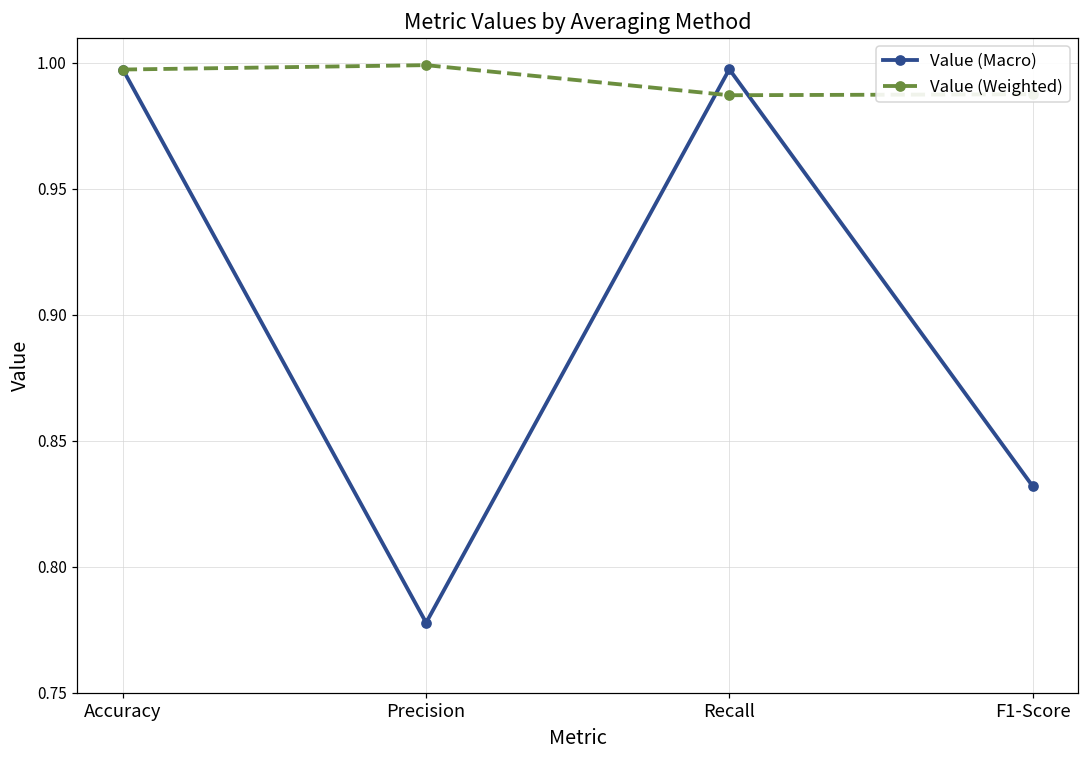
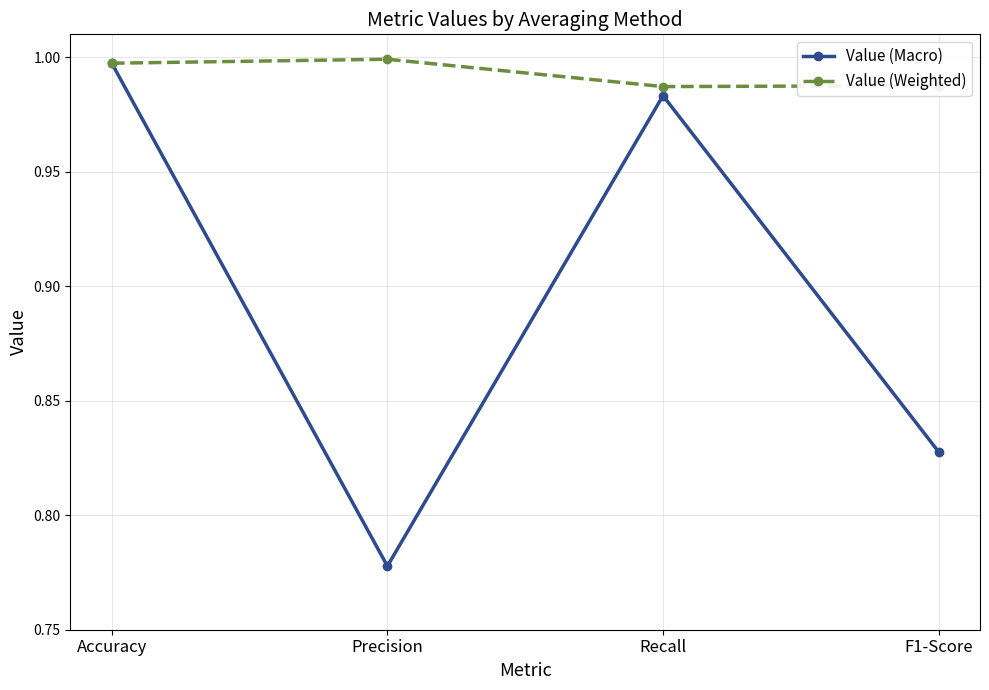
Value (Macro), Recall: 0.997 -> 0.983
Value (Macro), F1-Score: 0.832 -> 0.828
